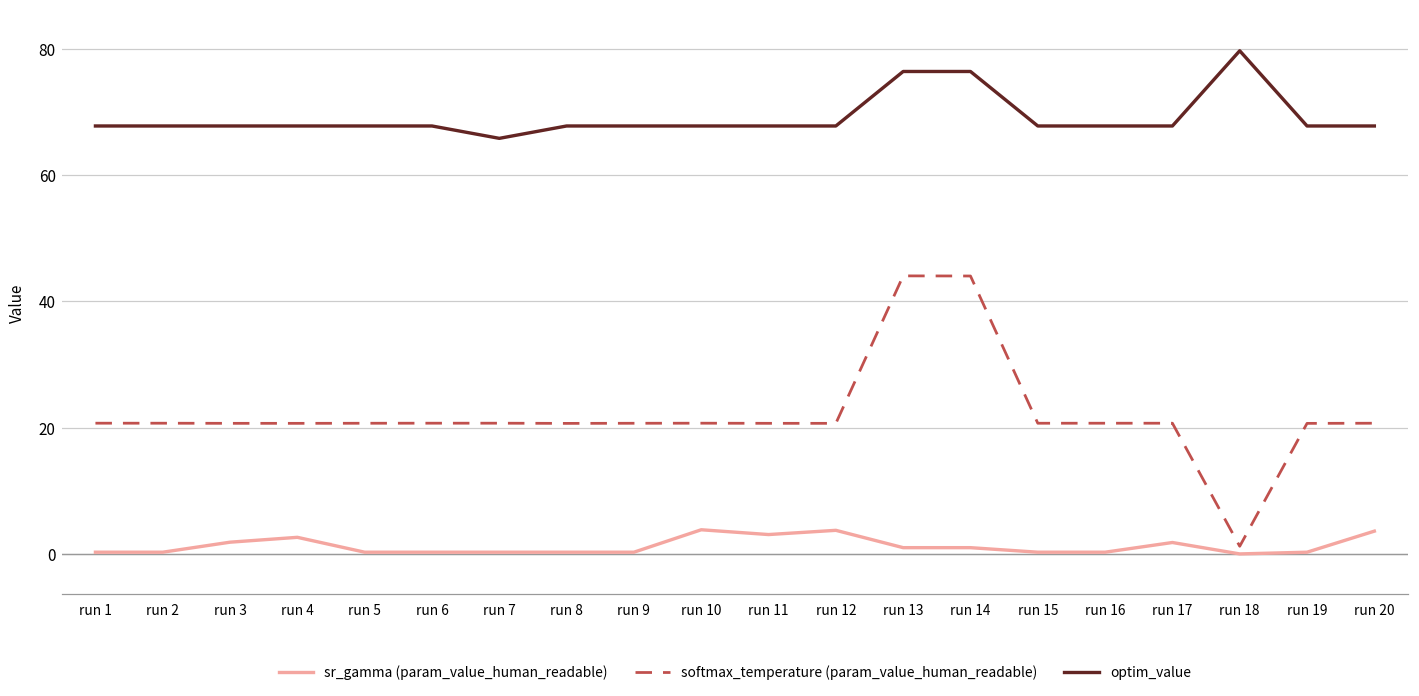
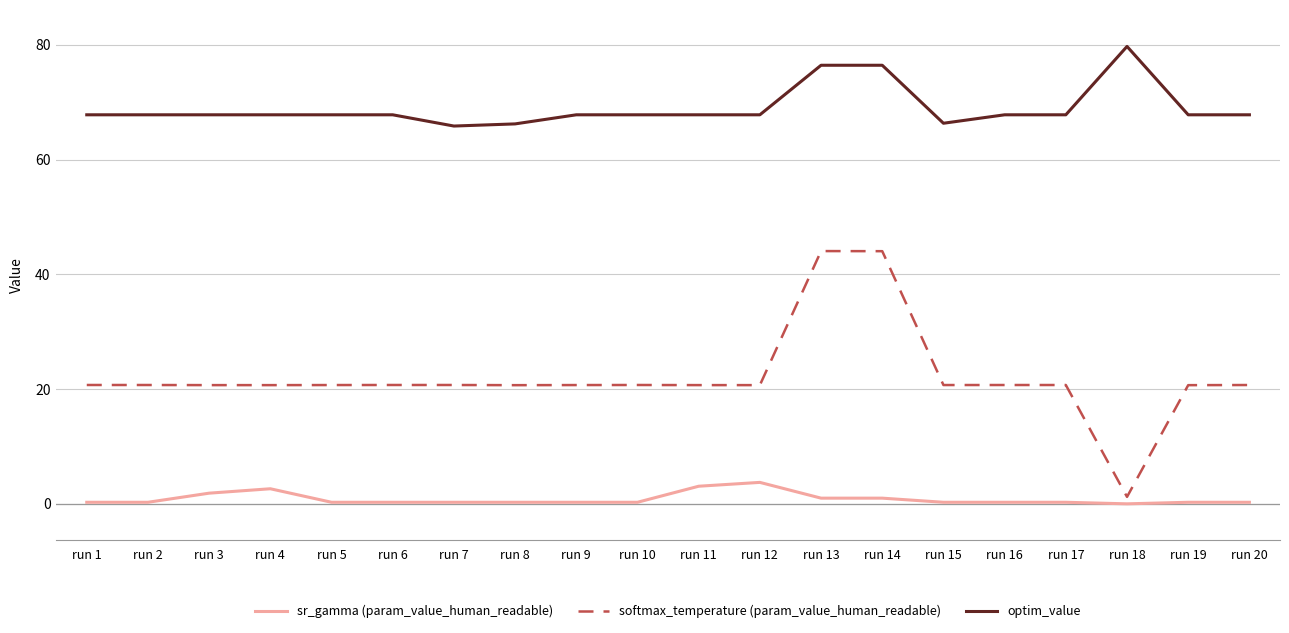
optim_value, run 8: 68 -> 66
sr_gamma (param_value_human_readable), run 10: 4 -> 0
optim_value, run 15: 68 -> 66
sr_gamma (param_value_human_readable), run 17: 2 -> 0
sr_gamma (param_value_human_readable), run 20: 4 -> 0
